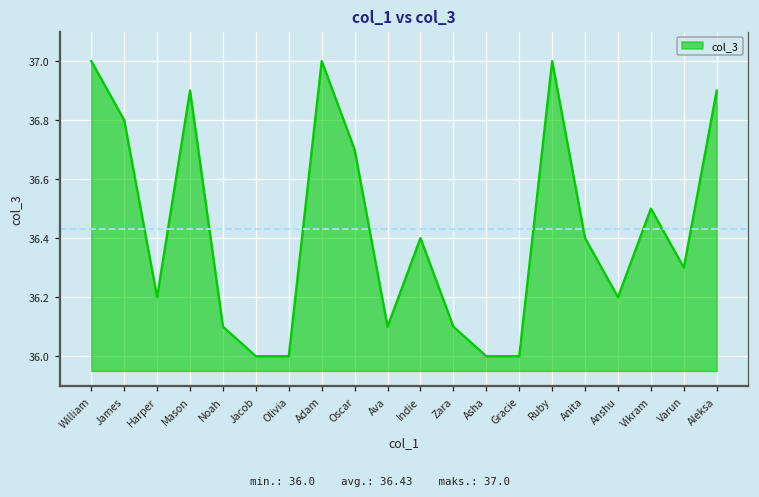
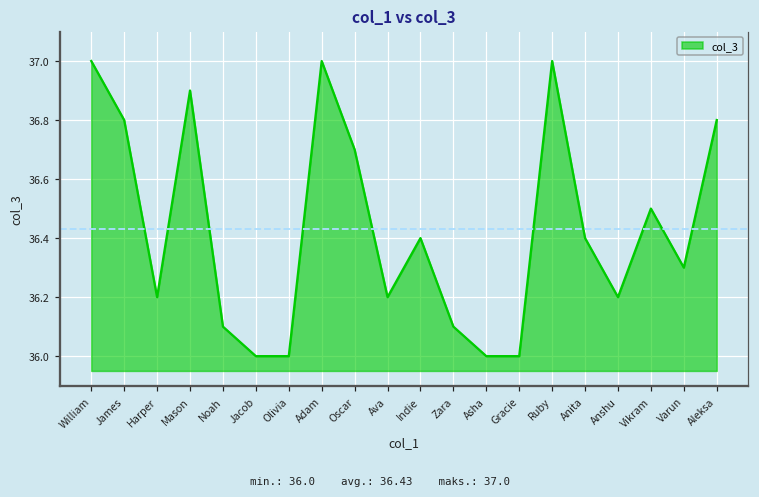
Ava: 36.1 -> 36.2
Aleksa: 36.9 -> 36.8
